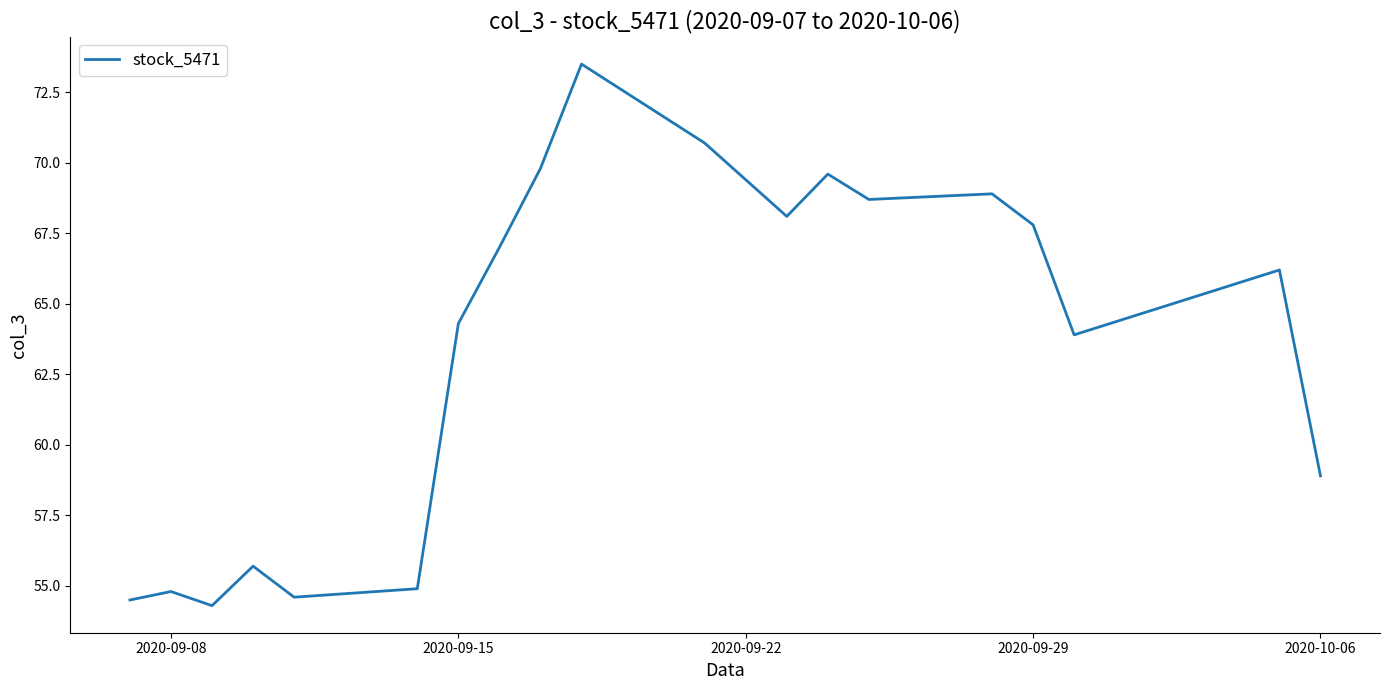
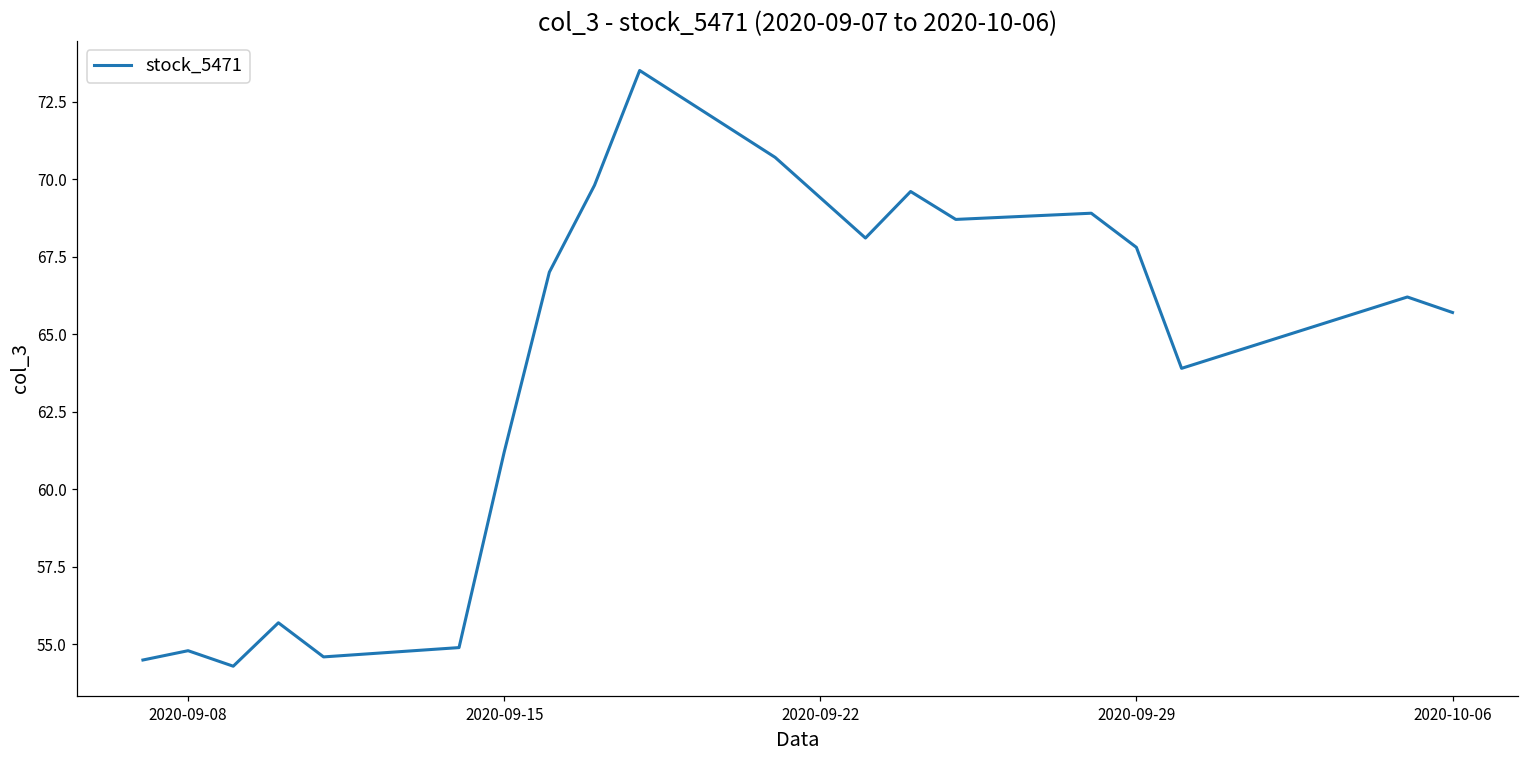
2020-09-15: 64.3 -> 61.2
2020-10-06: 58.9 -> 65.7
